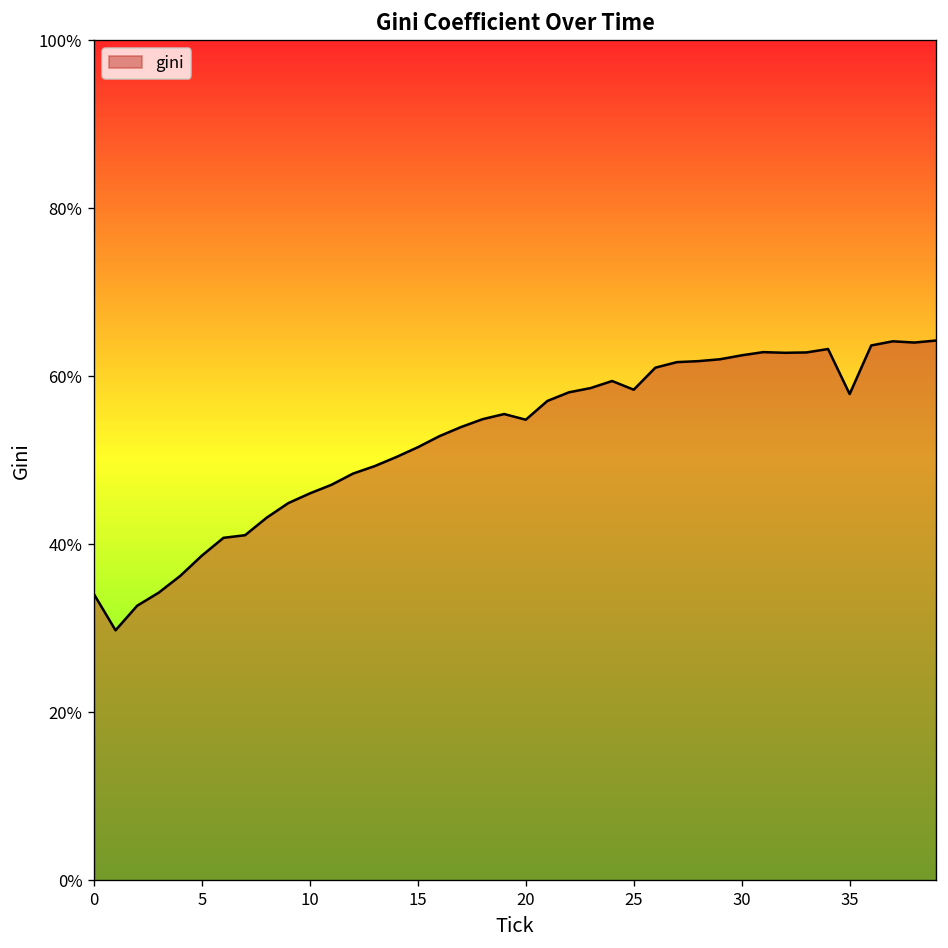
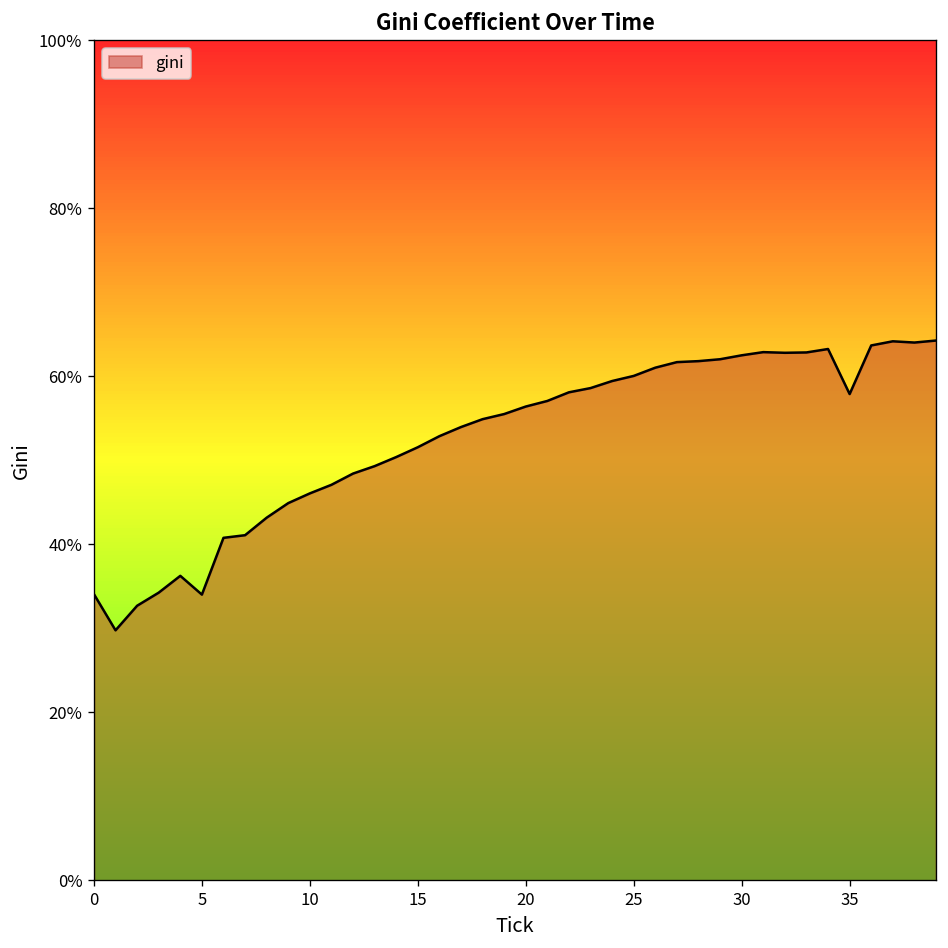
5: 39% -> 34%
20: 55% -> 56%
25: 58% -> 60%
